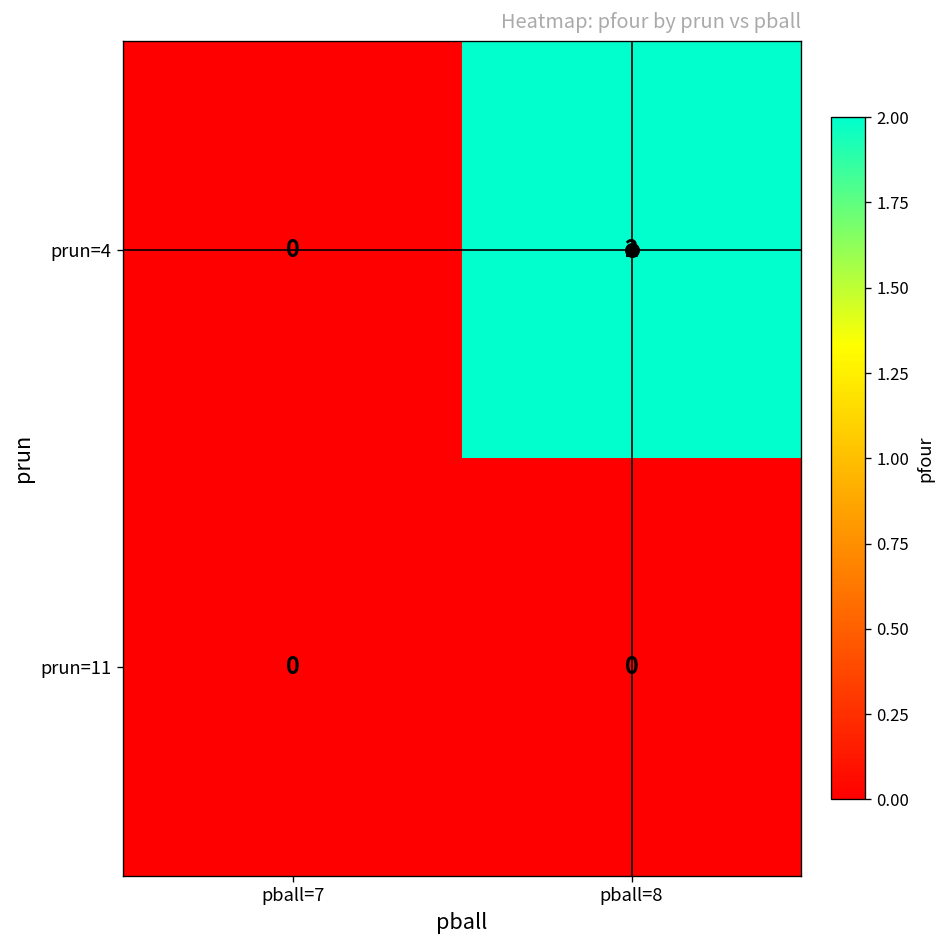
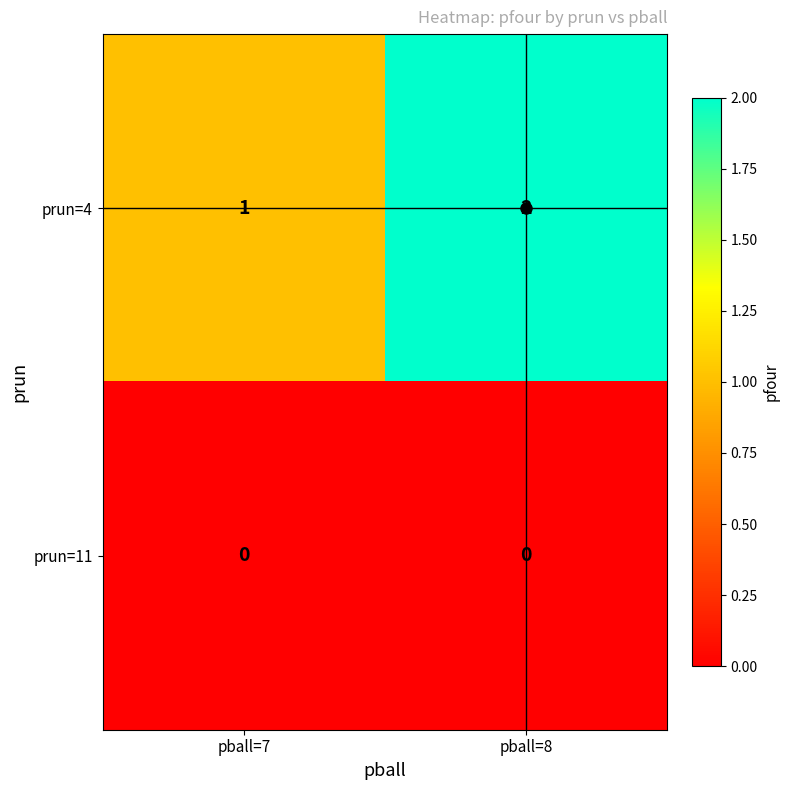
prun=4, pball=7: 0 -> 1
